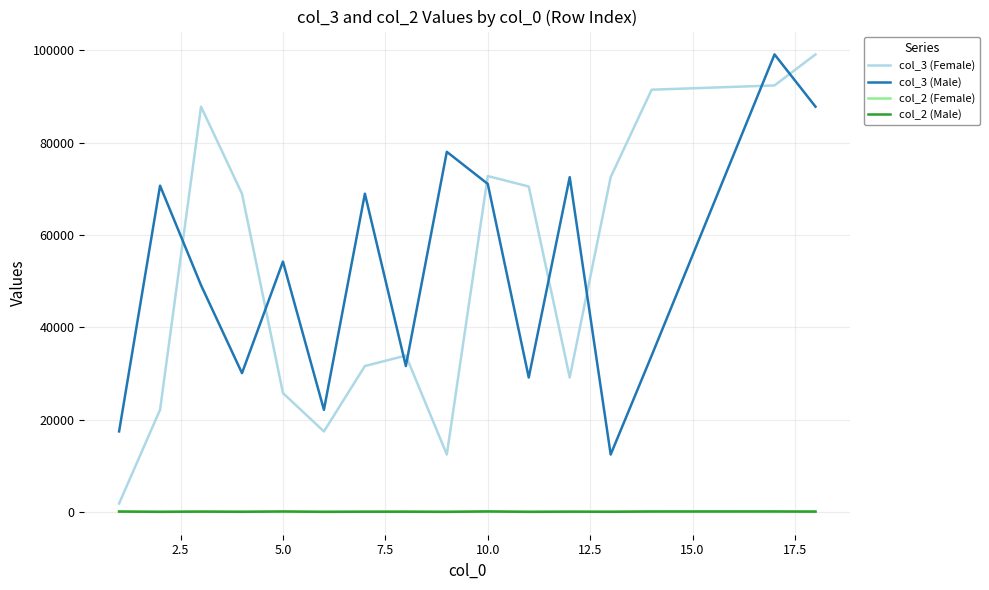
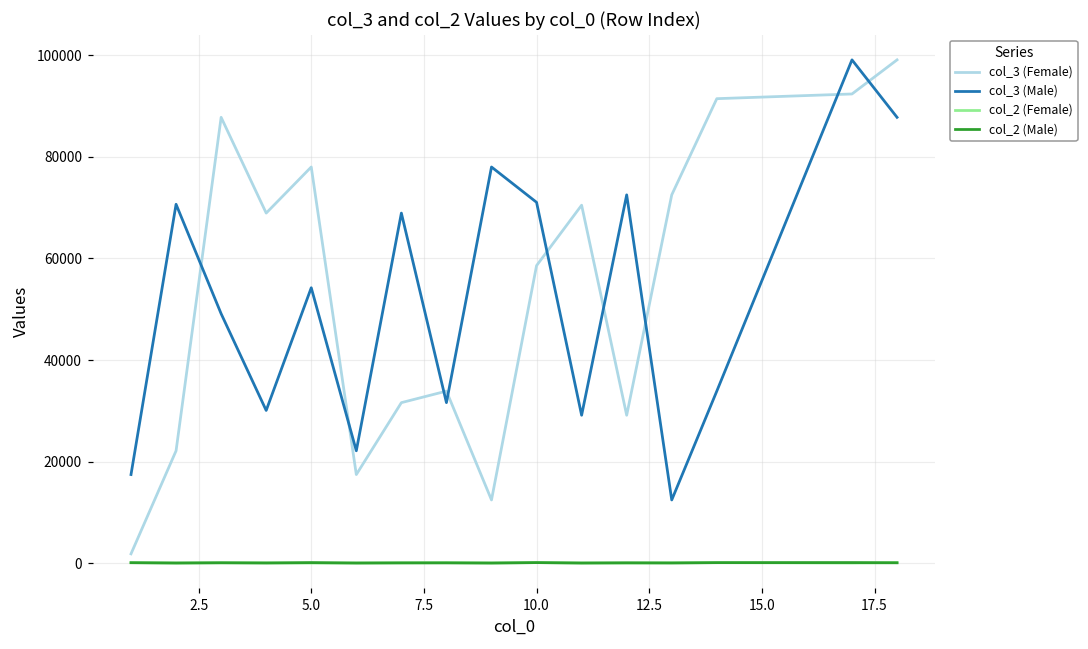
col_3 (Female), 5.0: 26000 -> 78000
col_3 (Female), 10.0: 73000 -> 59000
